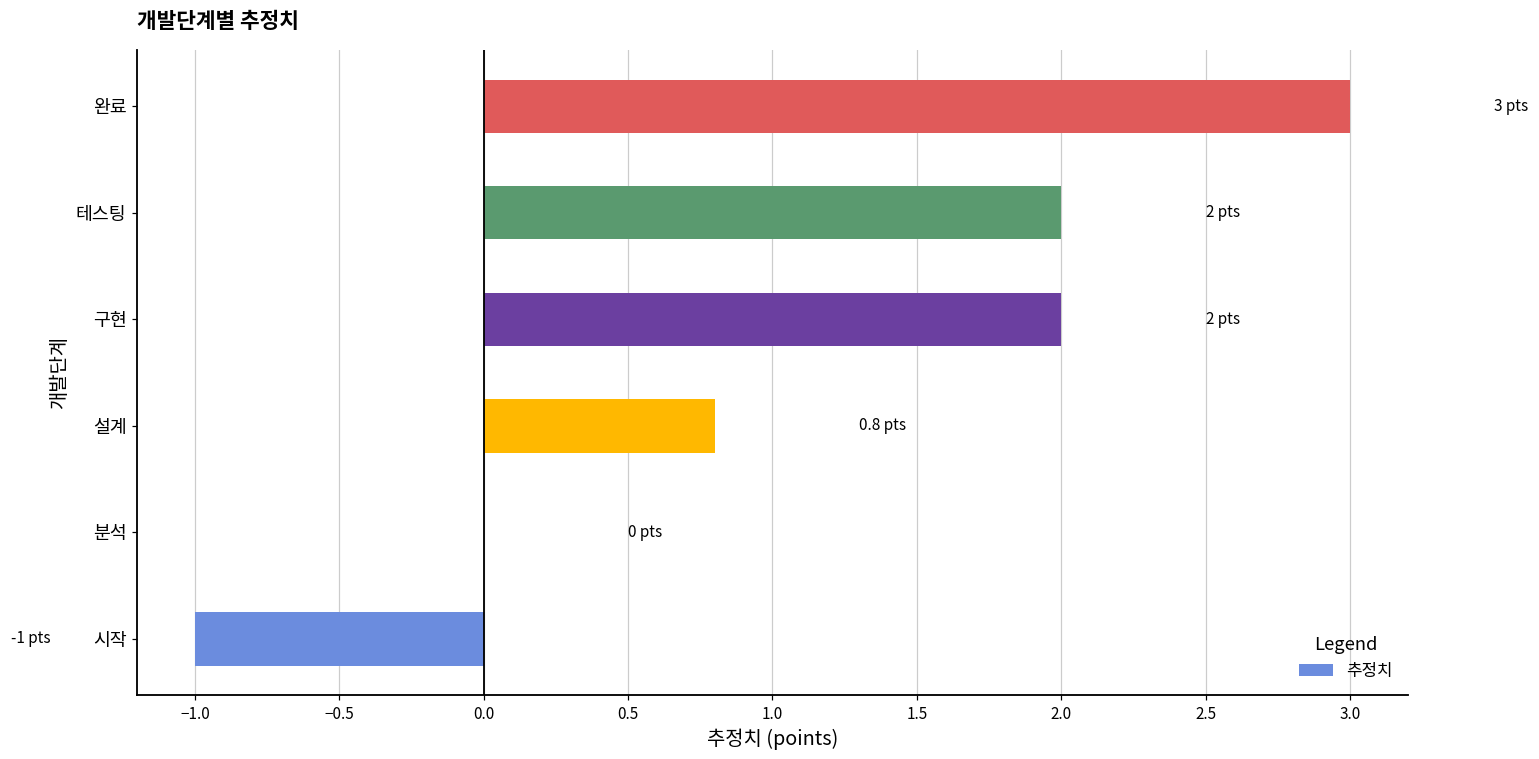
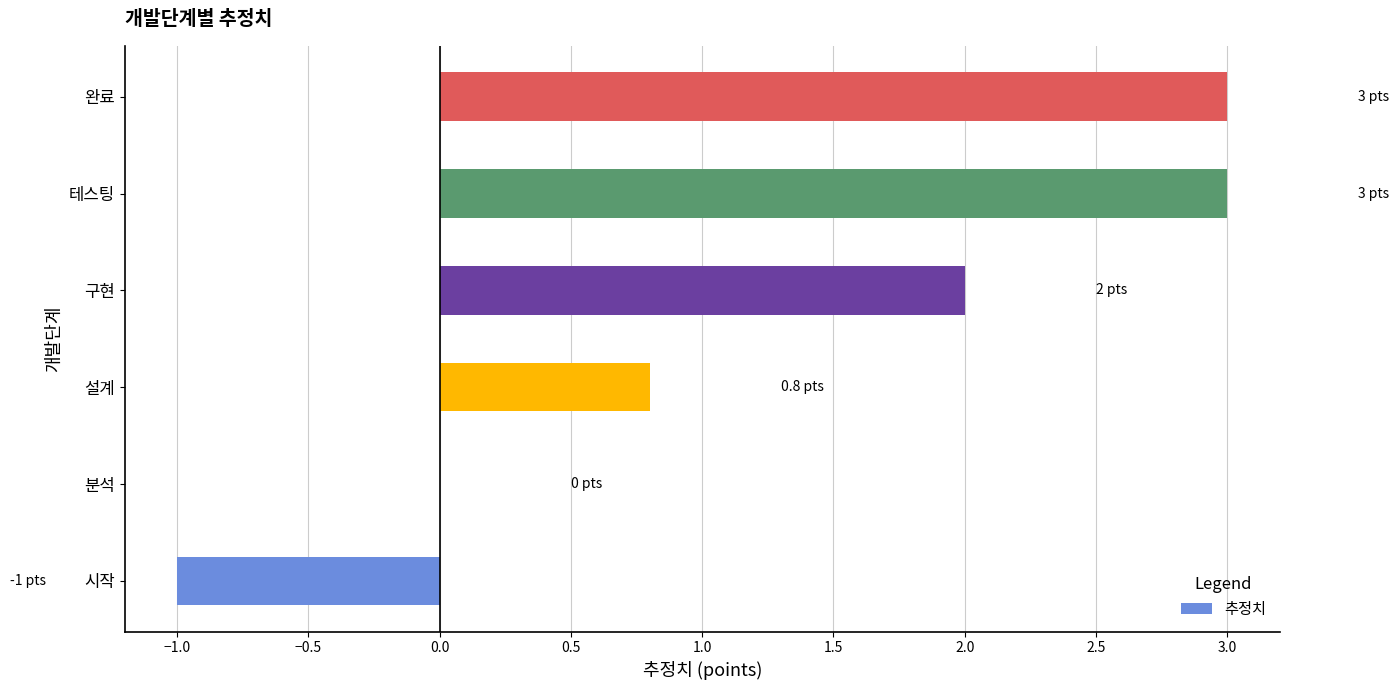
테스팅: 2 -> 3
